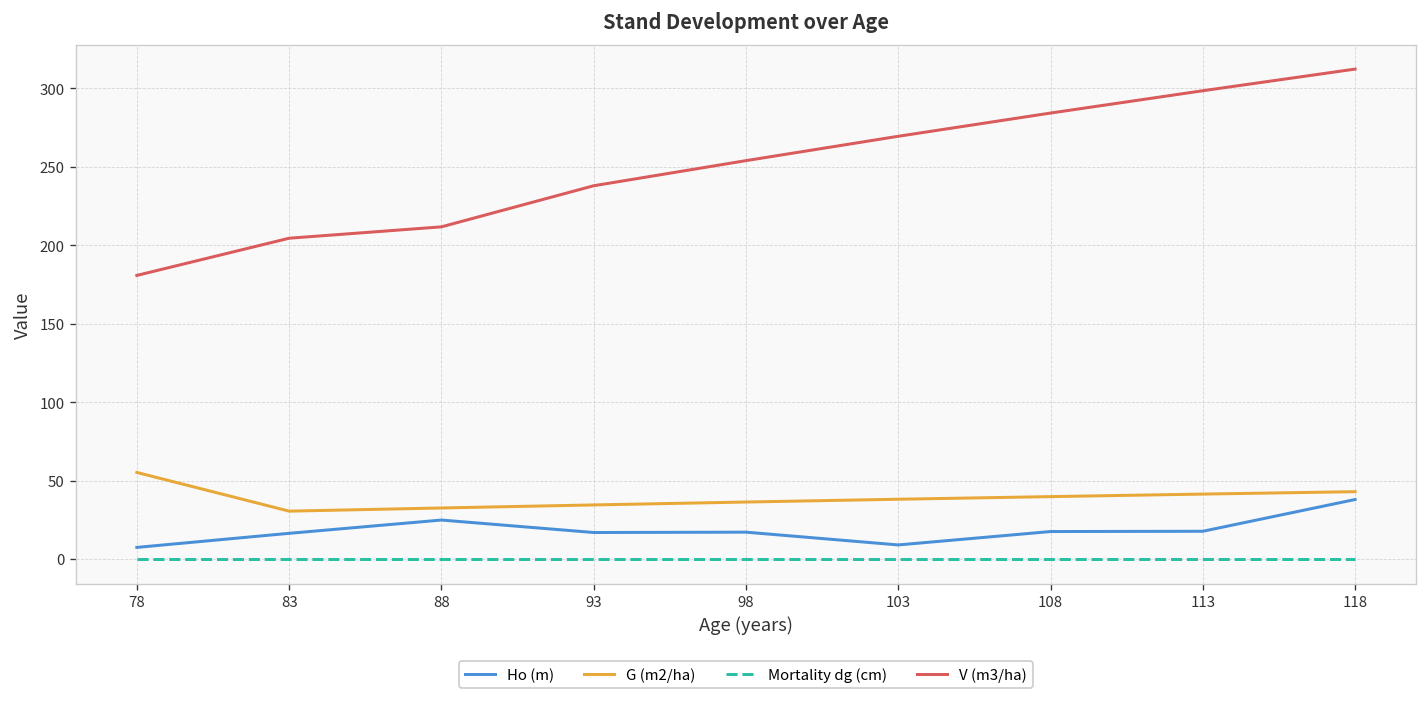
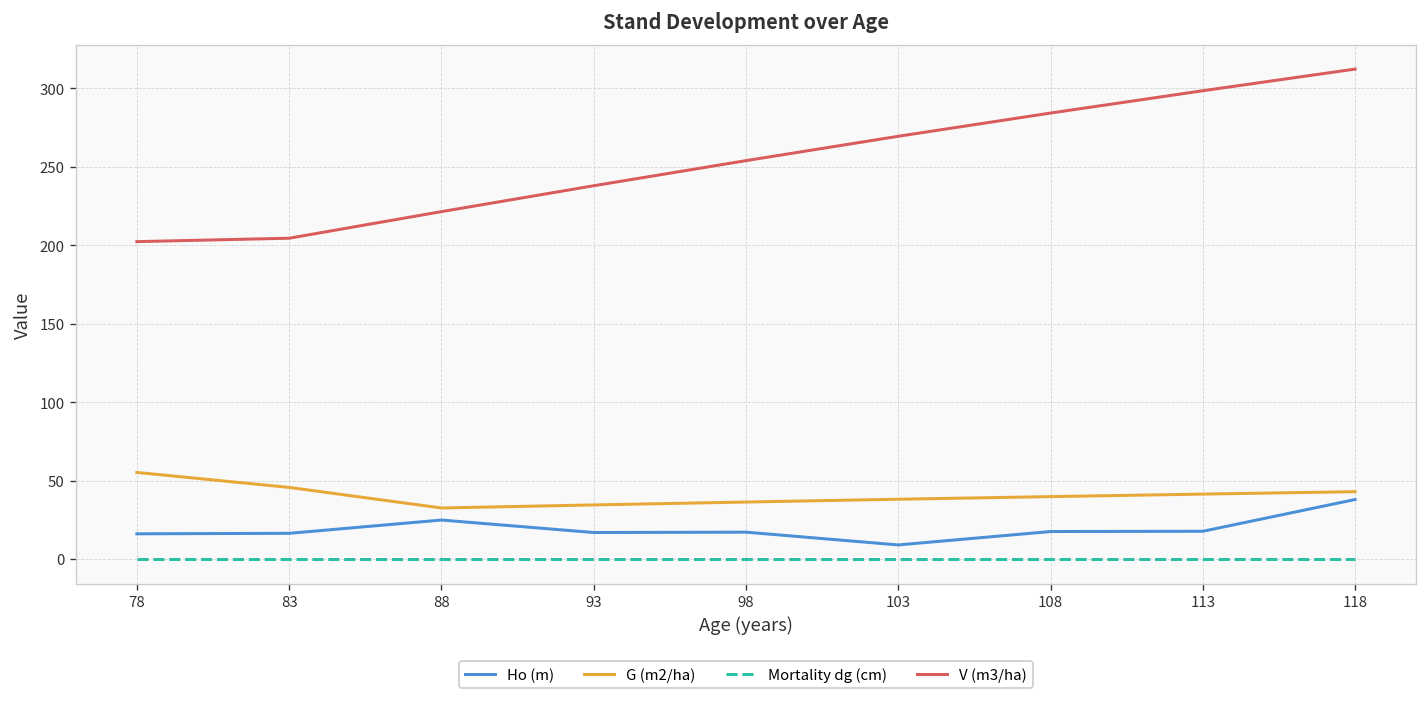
Ho (m), 78: 7 -> 16
V (m3/ha), 78: 181 -> 202
G (m2/ha), 83: 31 -> 46
V (m3/ha), 88: 212 -> 221
